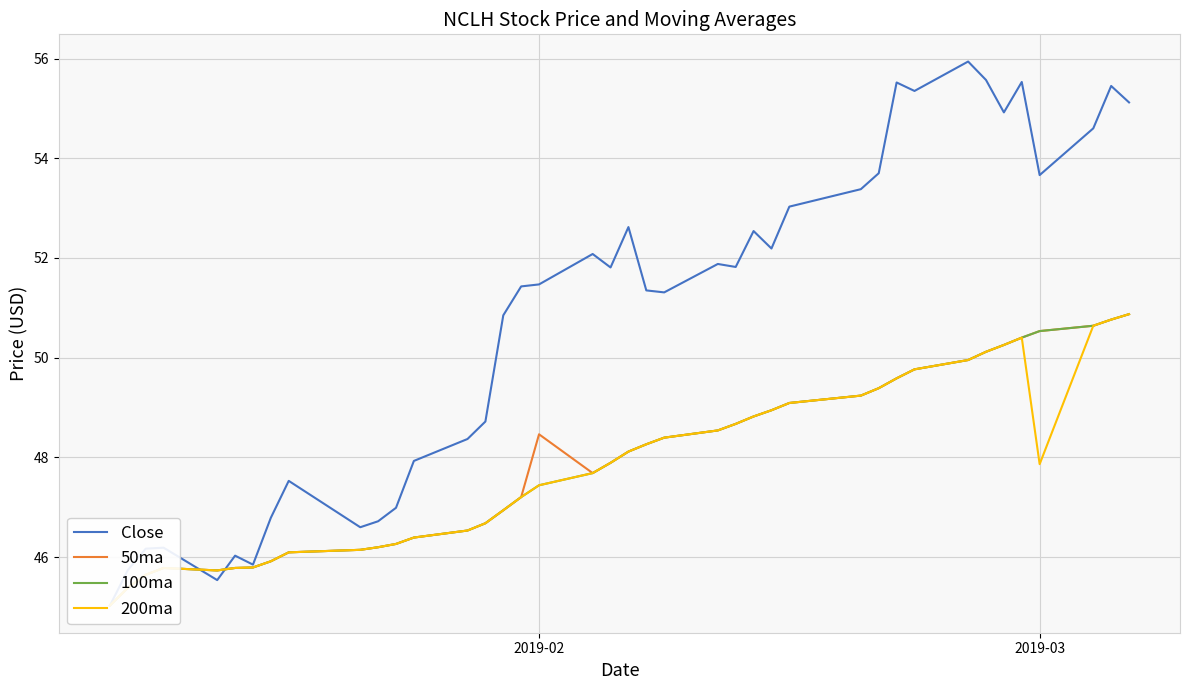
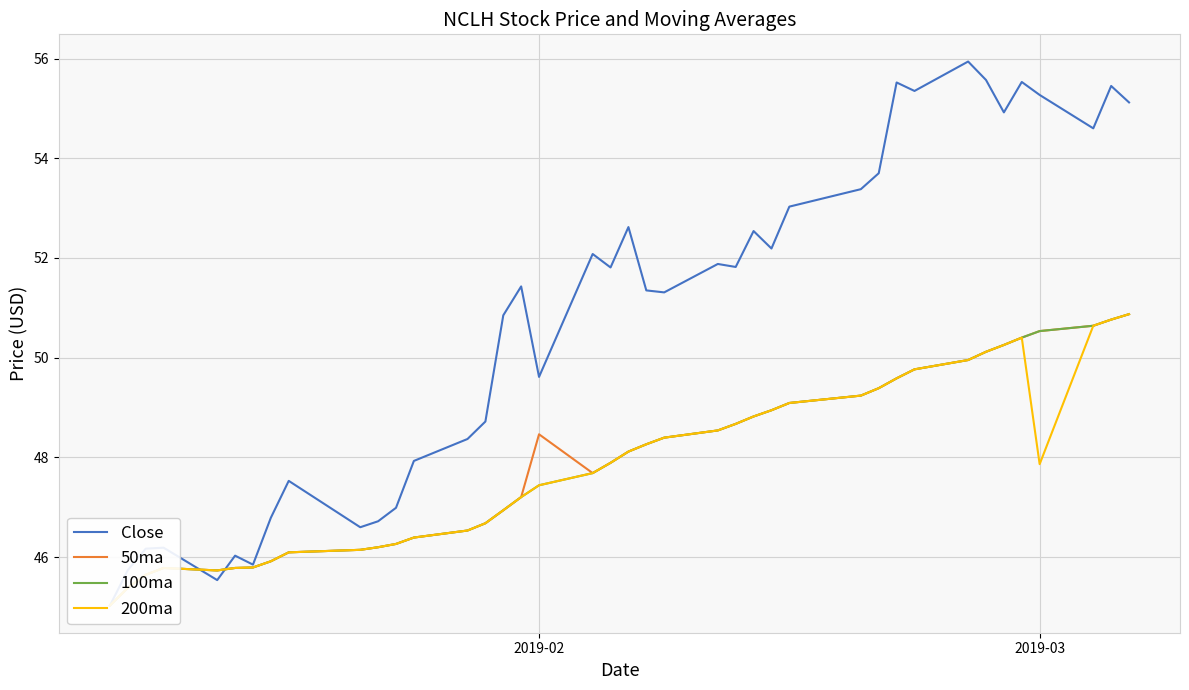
Close, 2019-02: 51.5 -> 49.6
Close, 2019-03: 53.7 -> 55.3
